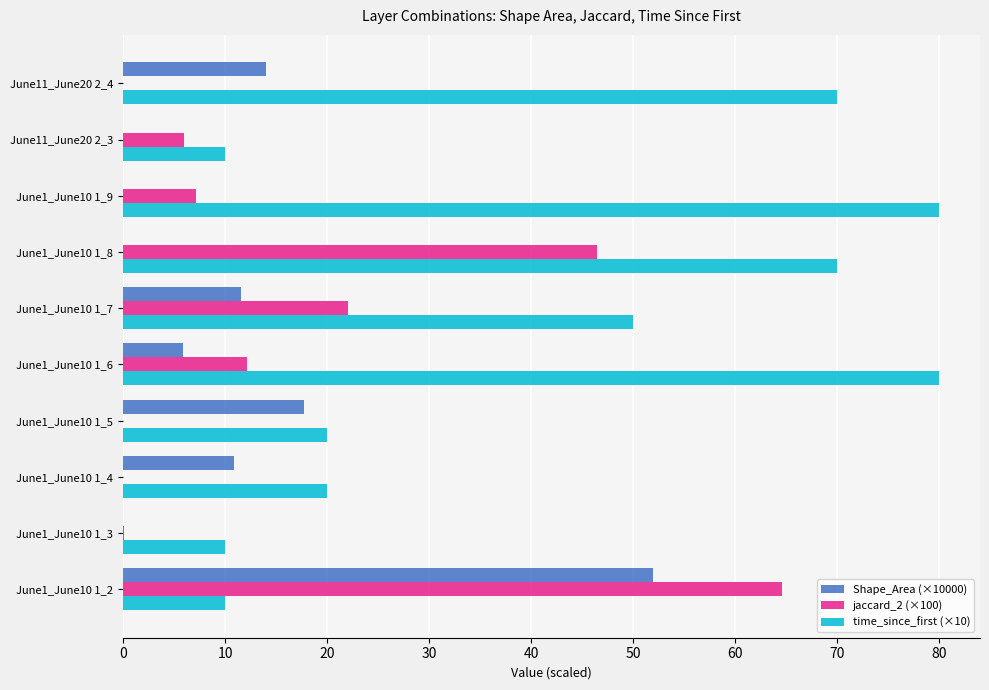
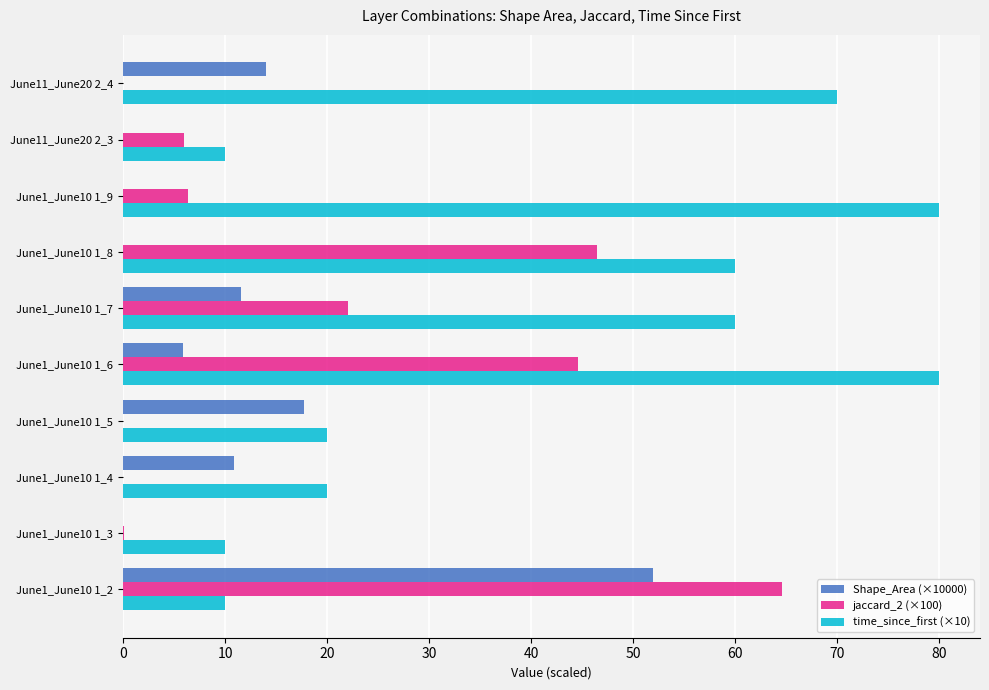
jaccard_2 (×100), June1_June10 1_9: 7.2 -> 6.4
time_since_first (×10), June1_June10 1_8: 70.0 -> 60.0
time_since_first (×10), June1_June10 1_7: 50.0 -> 60.0
jaccard_2 (×100), June1_June10 1_6: 12.1 -> 44.6
